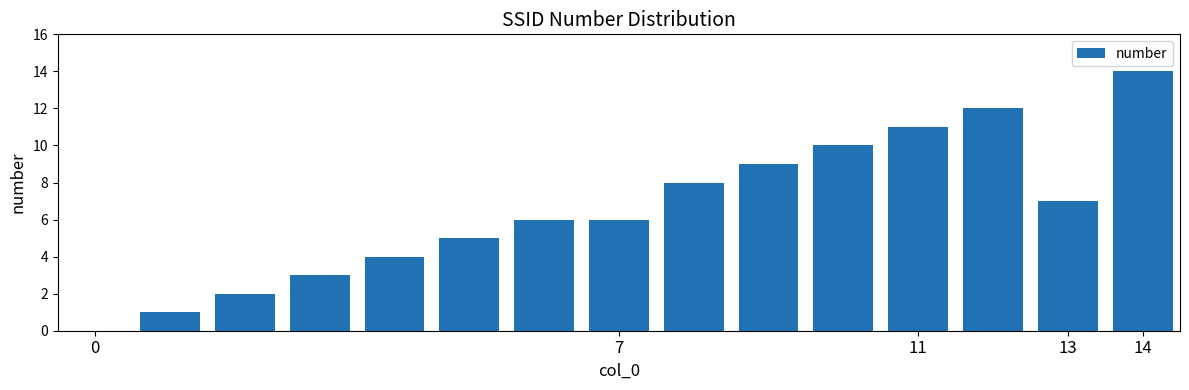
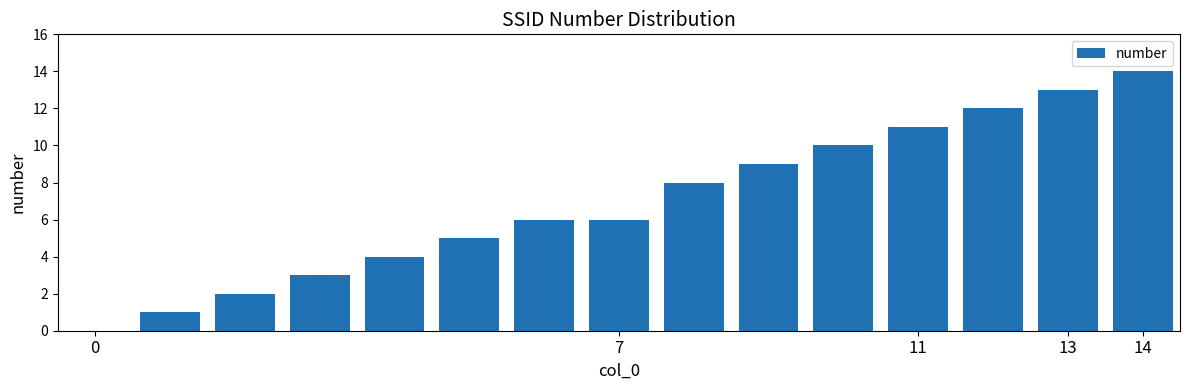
13: 7 -> 13
